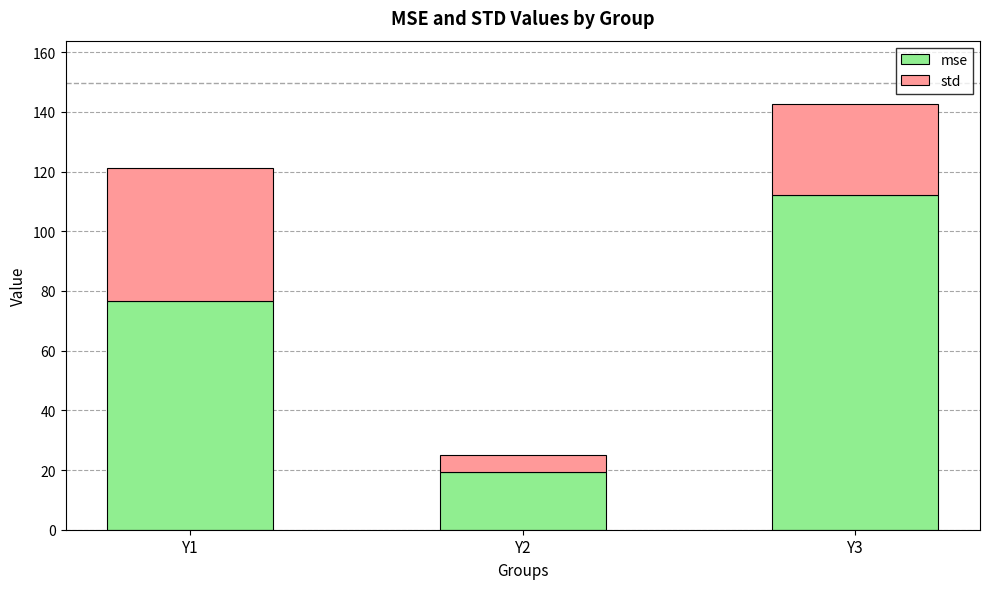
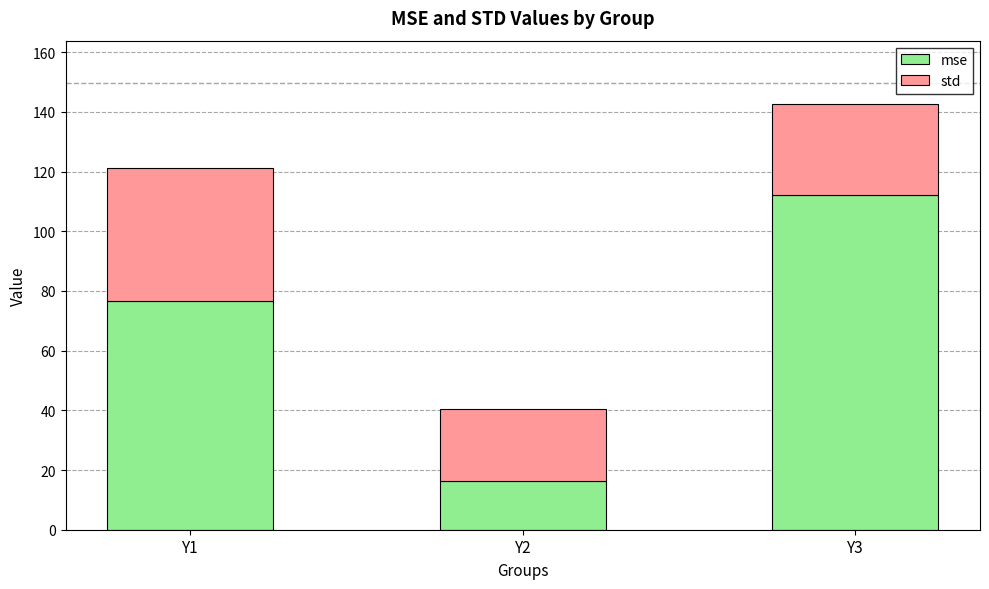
mse, Y2: 19 -> 16
std, Y2: 6 -> 24
